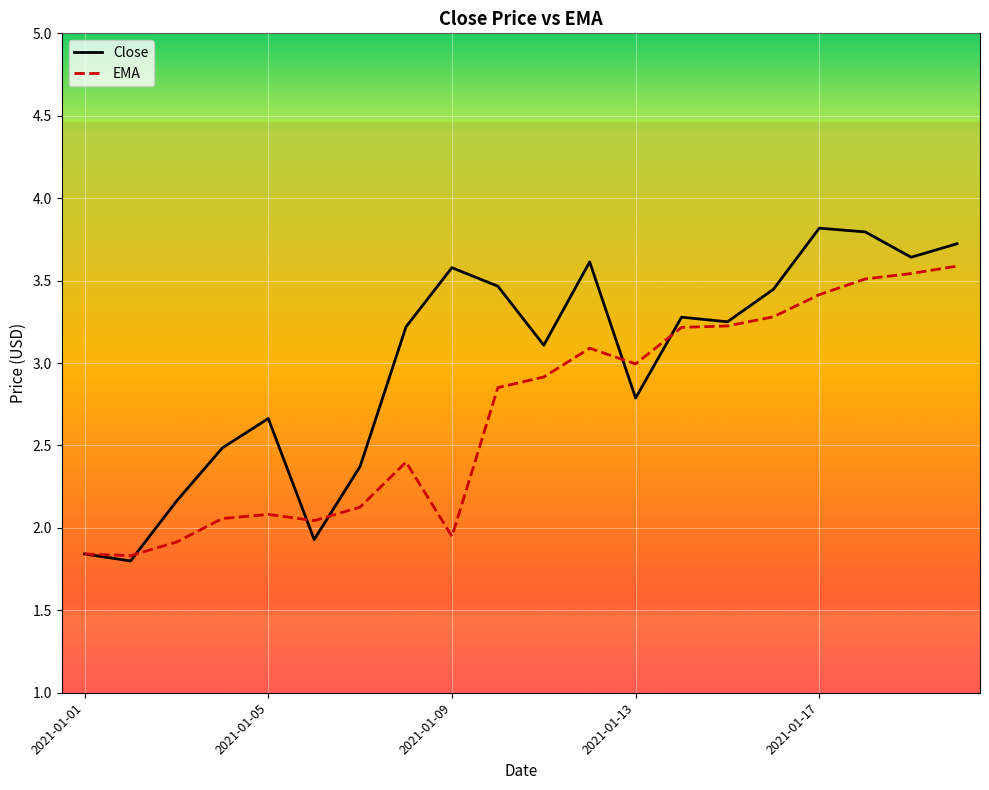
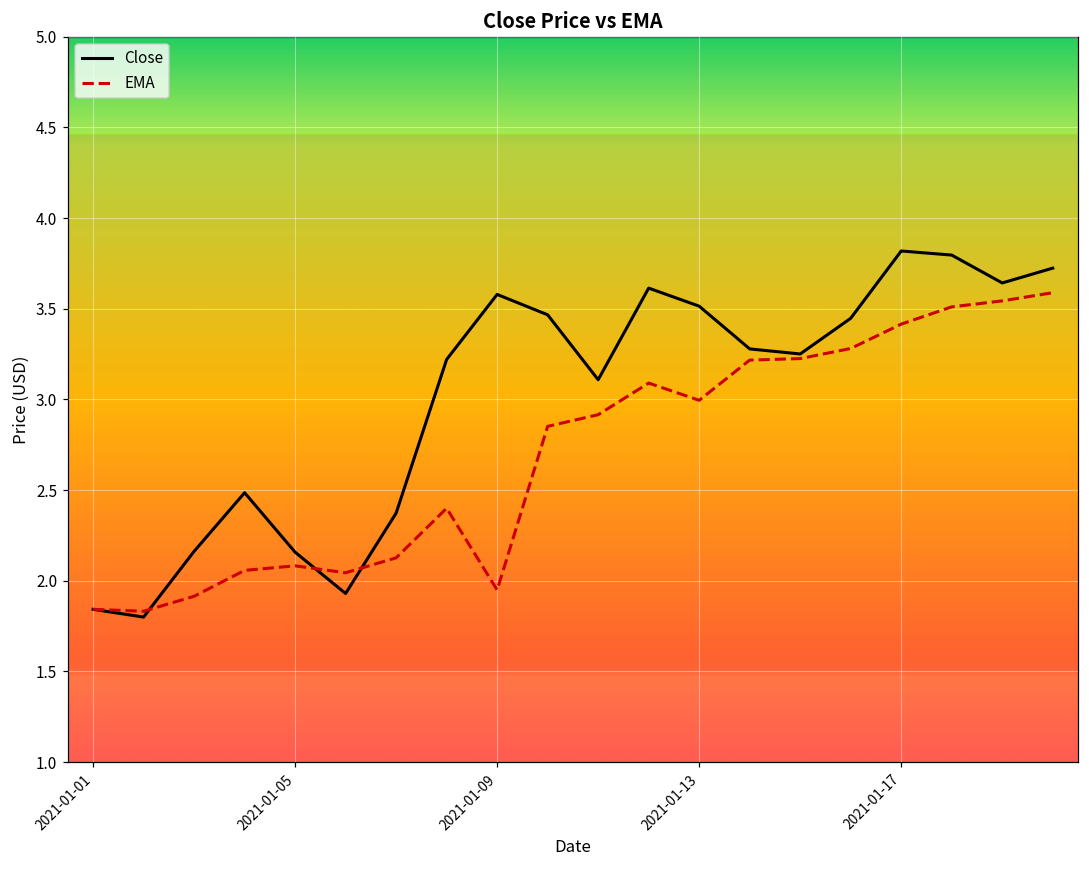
Close, 2021-01-05: 2.66 -> 2.16
Close, 2021-01-13: 2.79 -> 3.51
